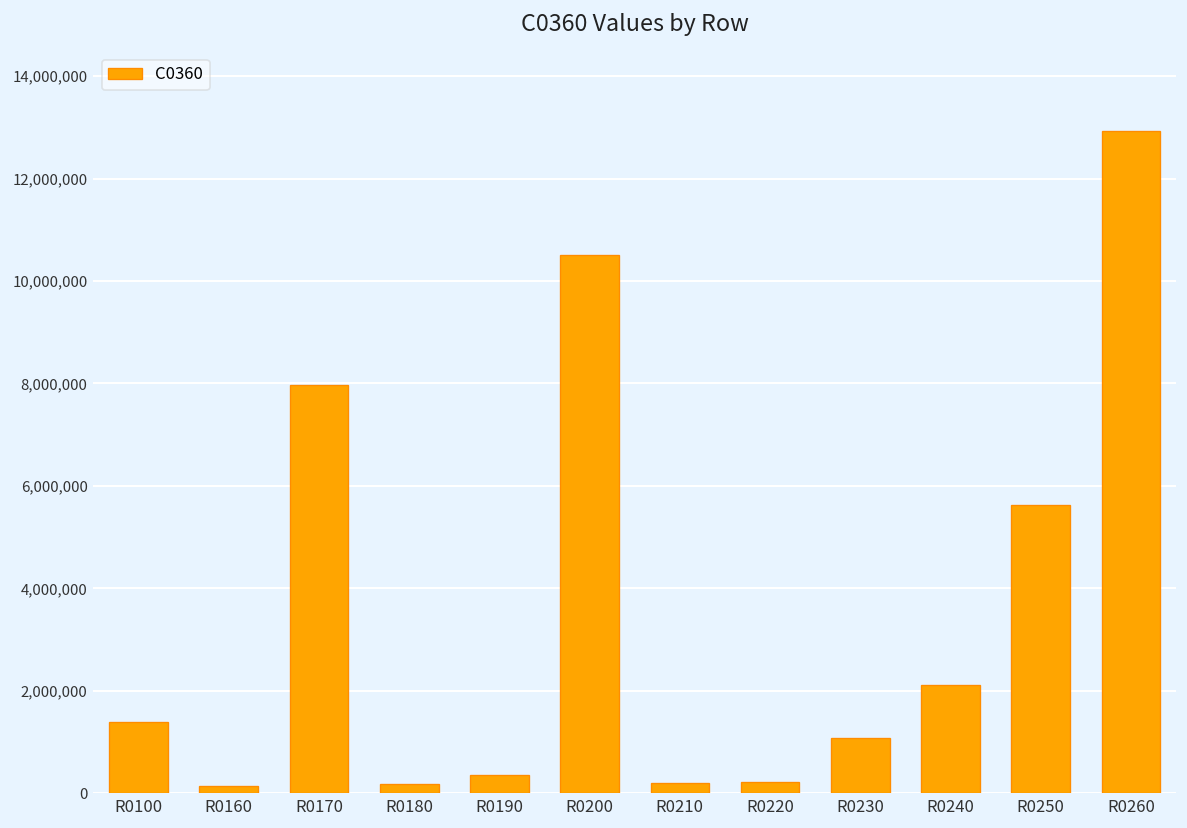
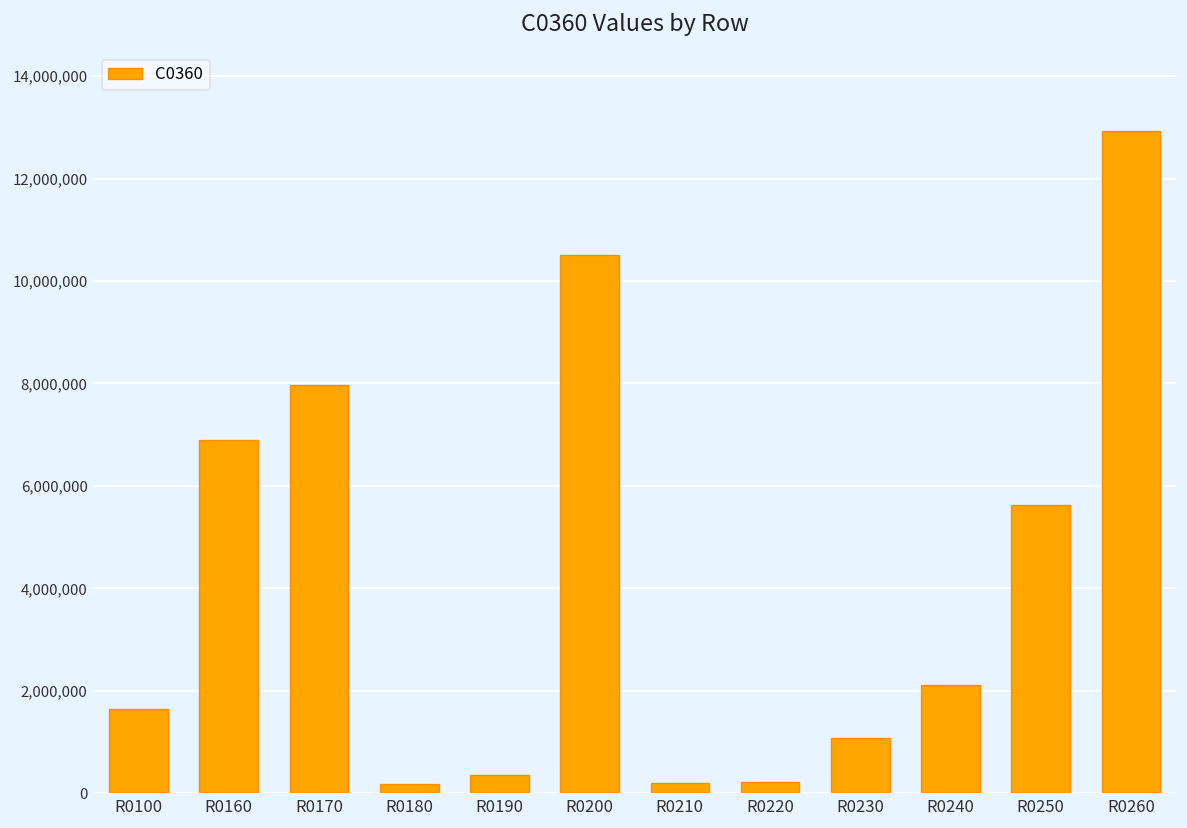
R0100: 1,400,000 -> 1,600,000
R0160: 200,000 -> 6,900,000
